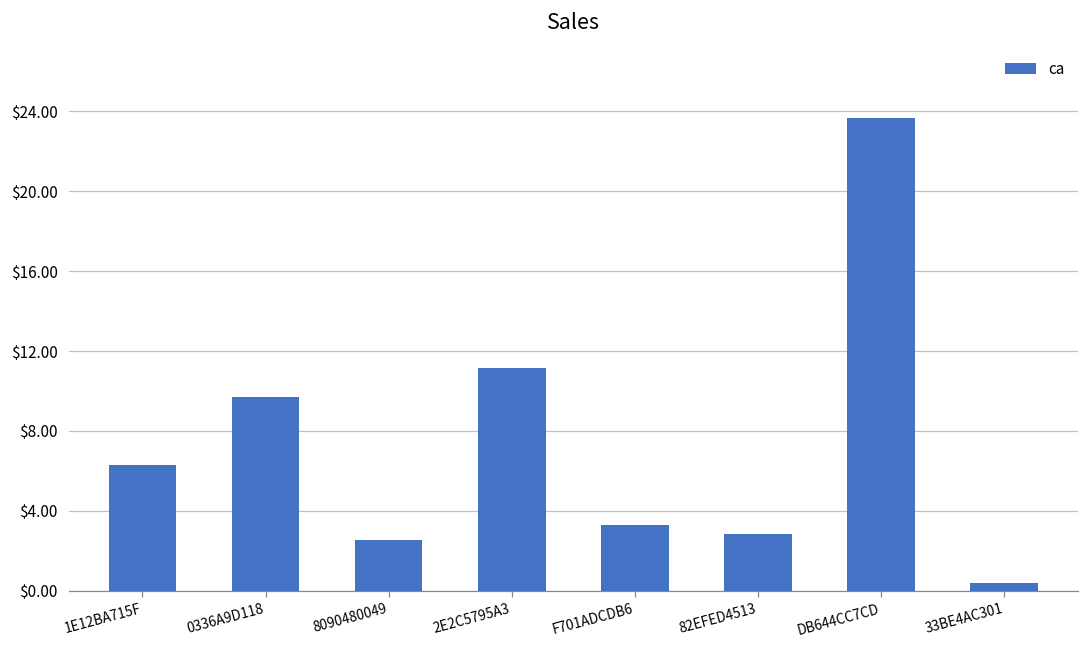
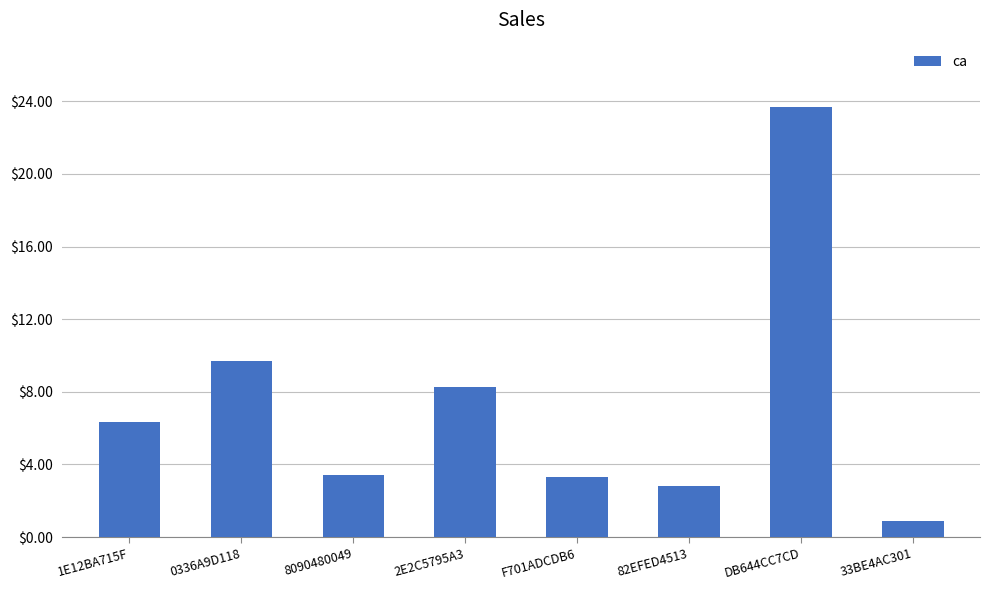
8090480049: $2.5 -> $3.4
2E2C5795A3: $11.2 -> $8.3
33BE4AC301: $0.4 -> $0.9
